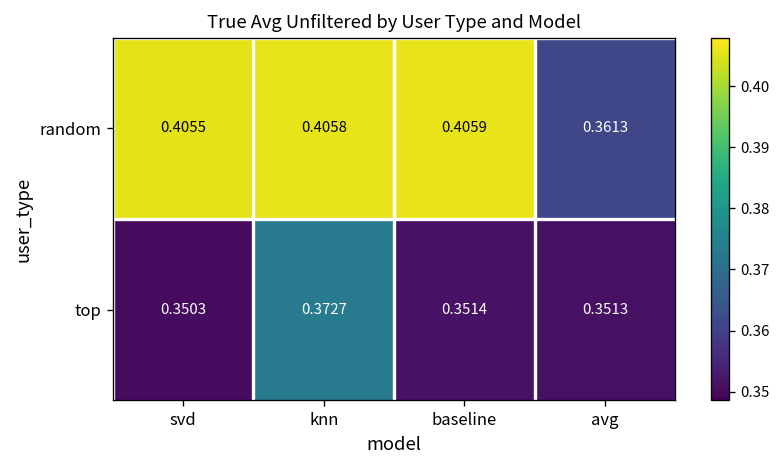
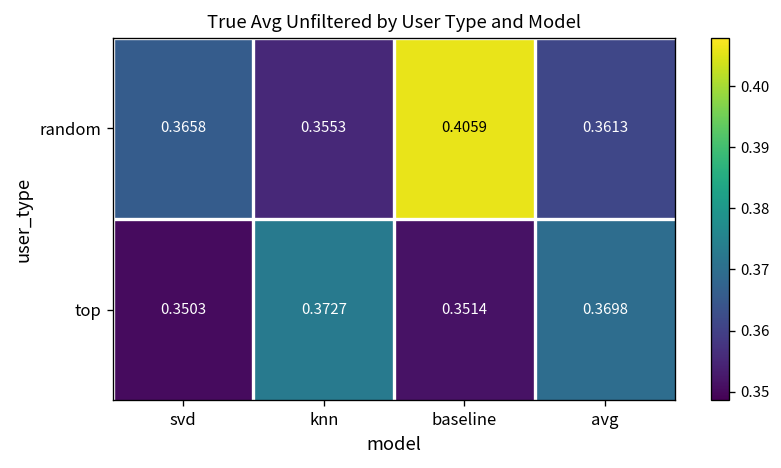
random, svd: 0.4055 -> 0.3658
random, knn: 0.4058 -> 0.3553
top, avg: 0.3513 -> 0.3698
